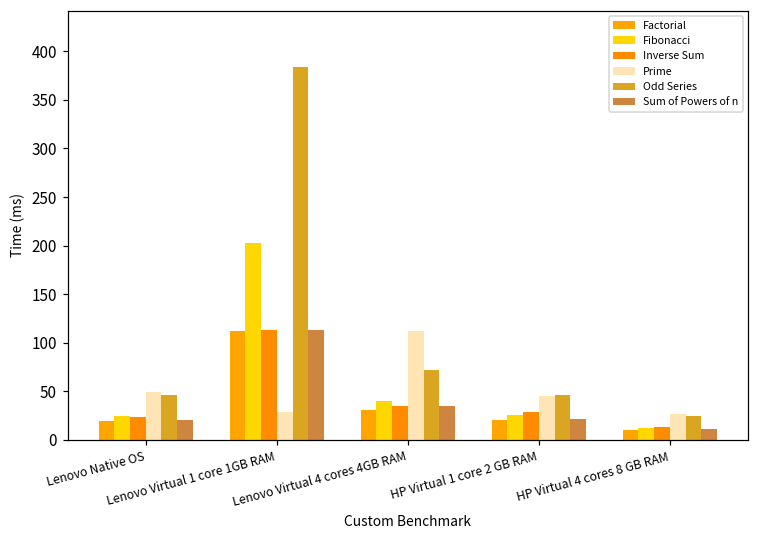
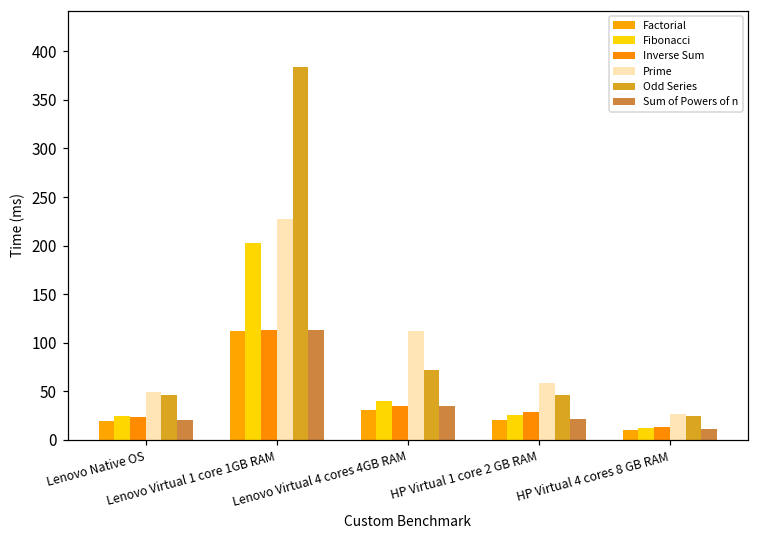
Prime, Lenovo Virtual 1 core 1GB RAM: 30 -> 230
Prime, HP Virtual 1 core 2 GB RAM: 50 -> 60
